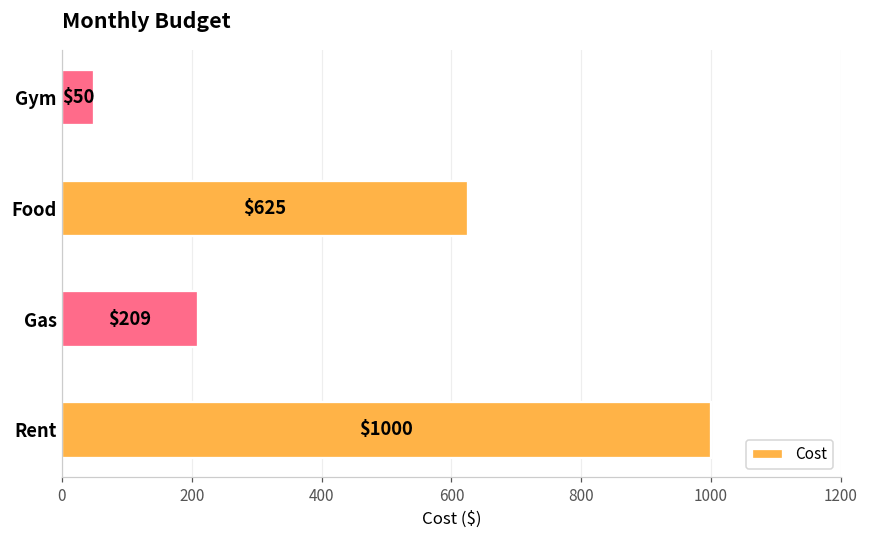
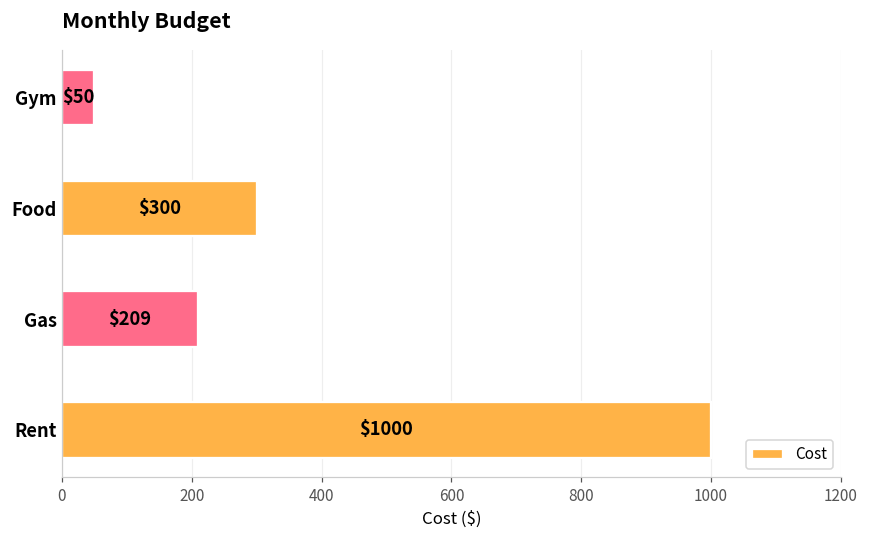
Food: $625 -> $300
